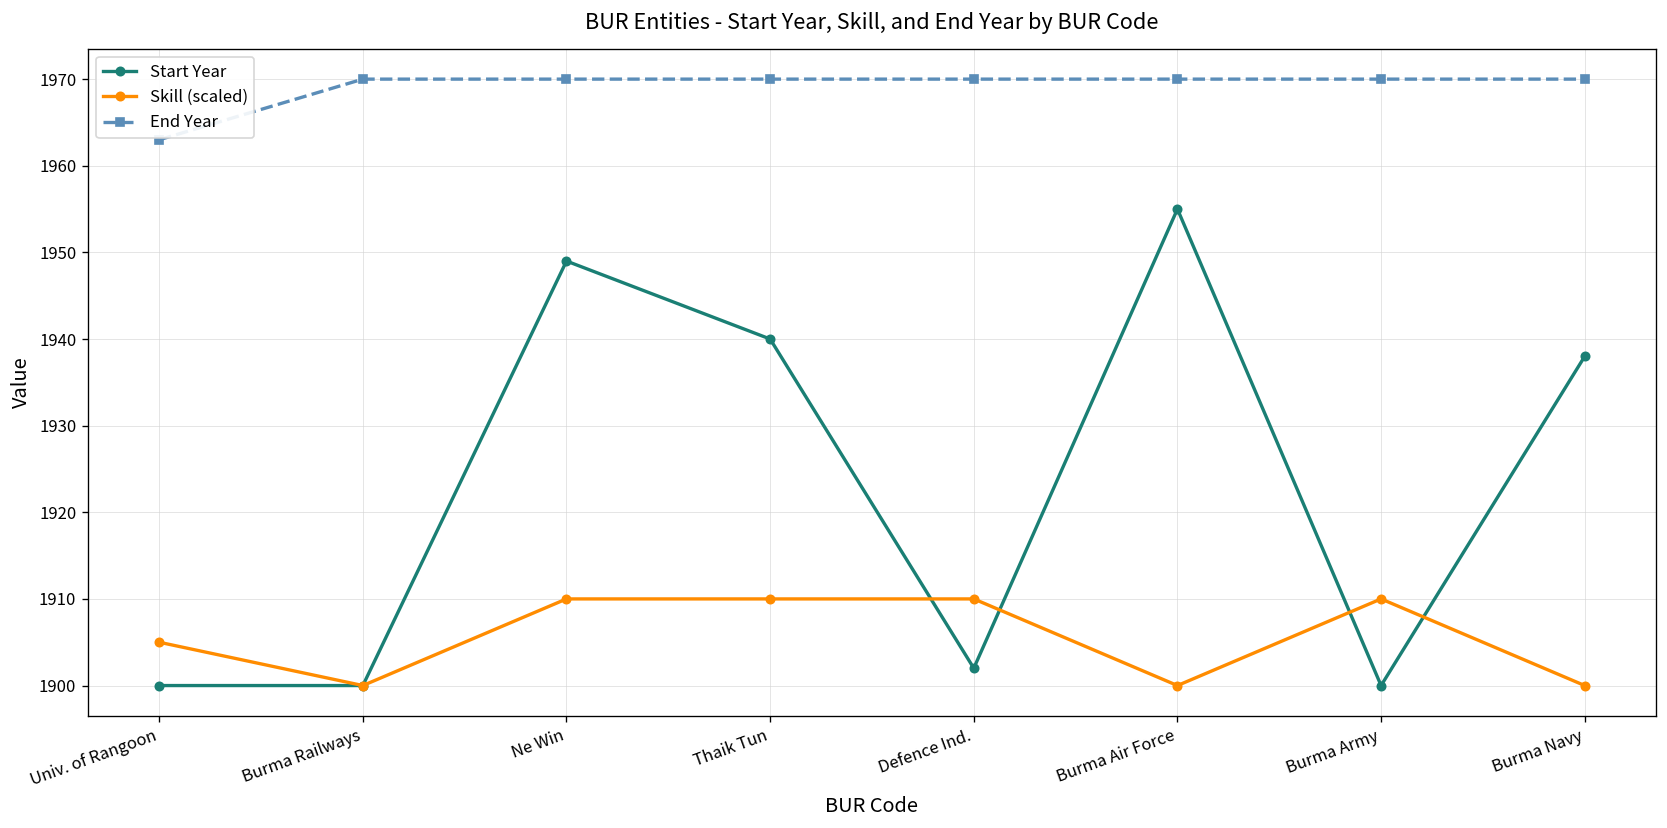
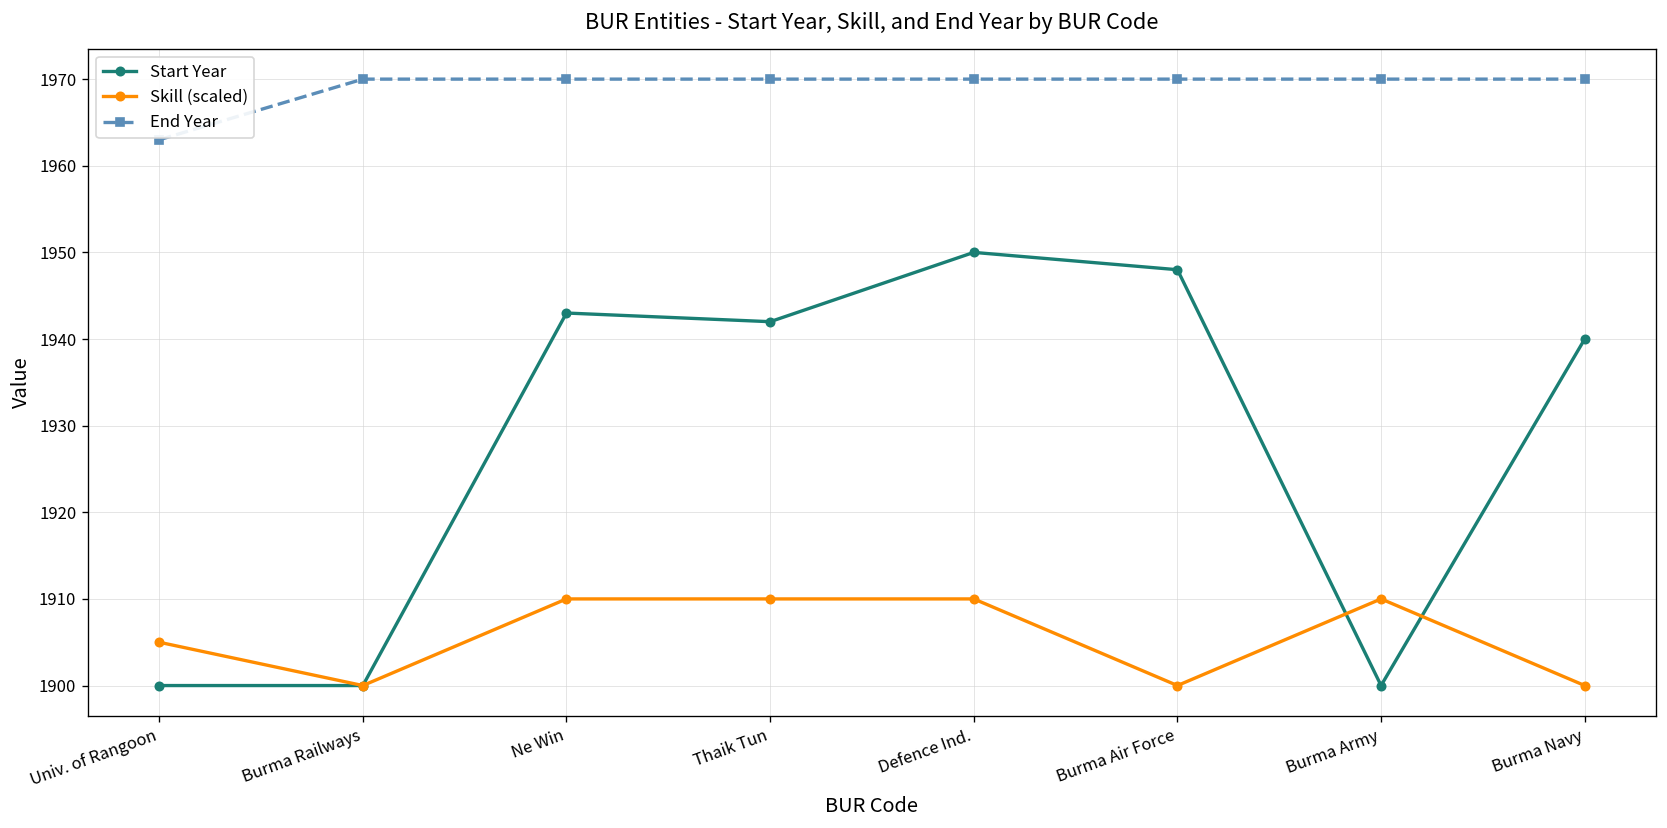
Start Year, Ne Win: 1949 -> 1943
Start Year, Thaik Tun: 1940 -> 1942
Start Year, Defence Ind.: 1902 -> 1950
Start Year, Burma Air Force: 1955 -> 1948
Start Year, Burma Navy: 1938 -> 1940
